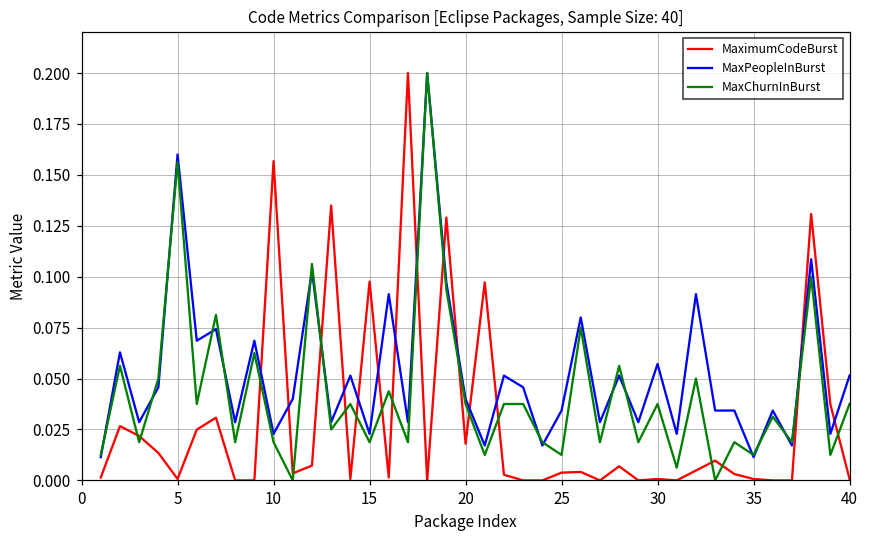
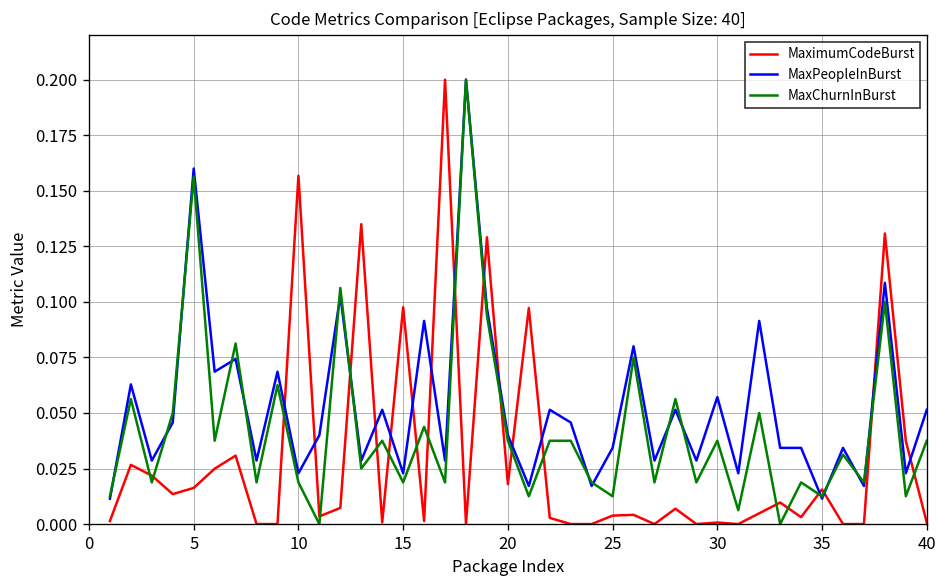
MaximumCodeBurst, 5: 0.001 -> 0.016
MaximumCodeBurst, 35: 0.001 -> 0.016
